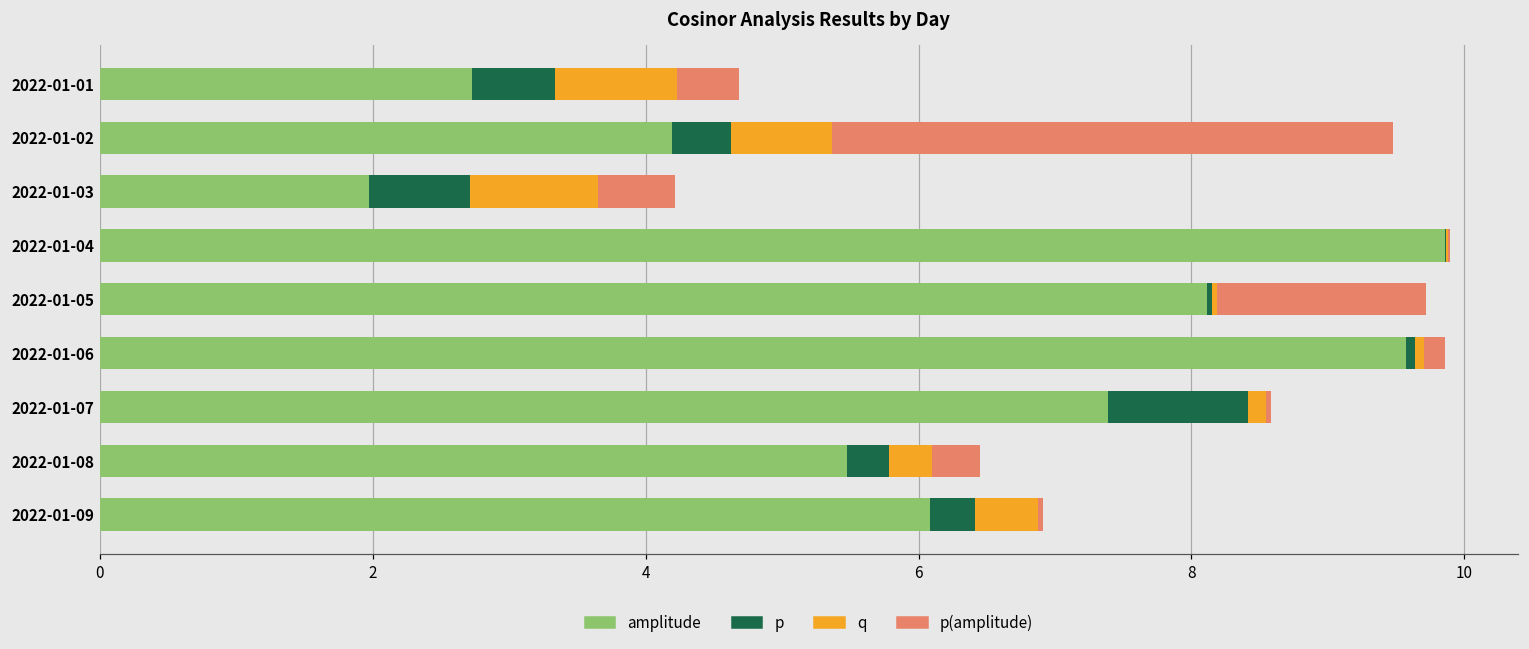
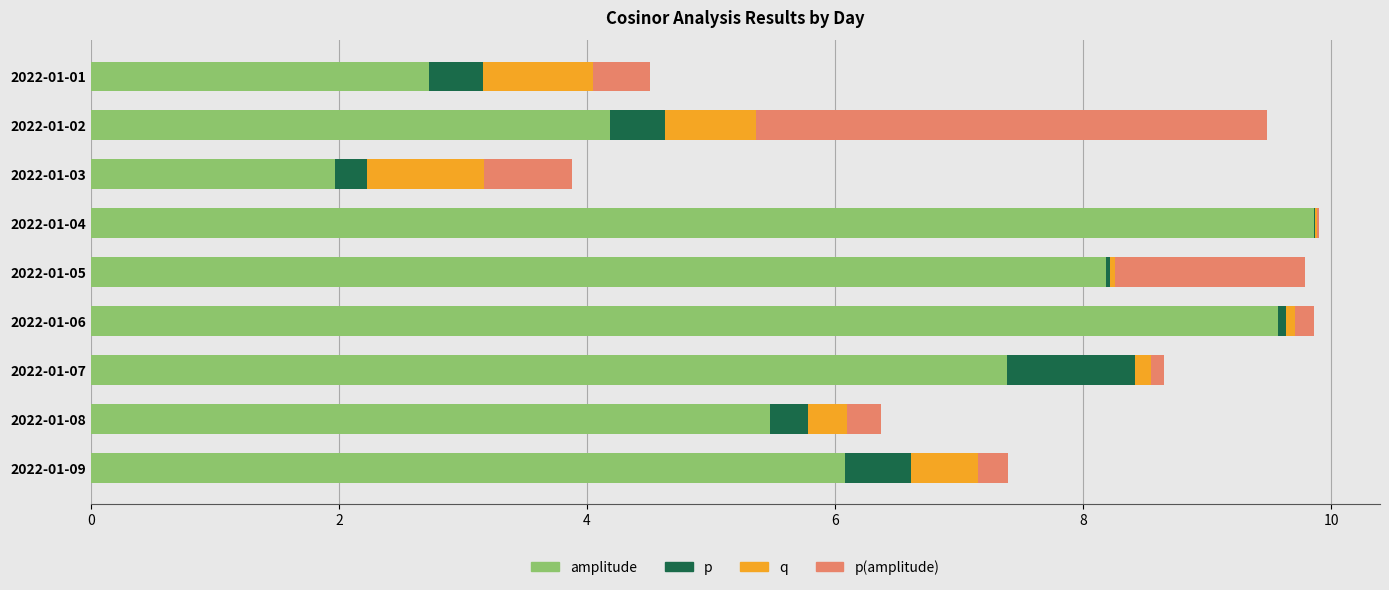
p, 2022-01-01: 0.61 -> 0.43
p, 2022-01-03: 0.74 -> 0.26
p(amplitude), 2022-01-03: 0.56 -> 0.71
amplitude, 2022-01-05: 8.12 -> 8.18
p(amplitude), 2022-01-07: 0.04 -> 0.11
p(amplitude), 2022-01-08: 0.35 -> 0.27
p, 2022-01-09: 0.33 -> 0.53
q, 2022-01-09: 0.46 -> 0.54
p(amplitude), 2022-01-09: 0.04 -> 0.25
